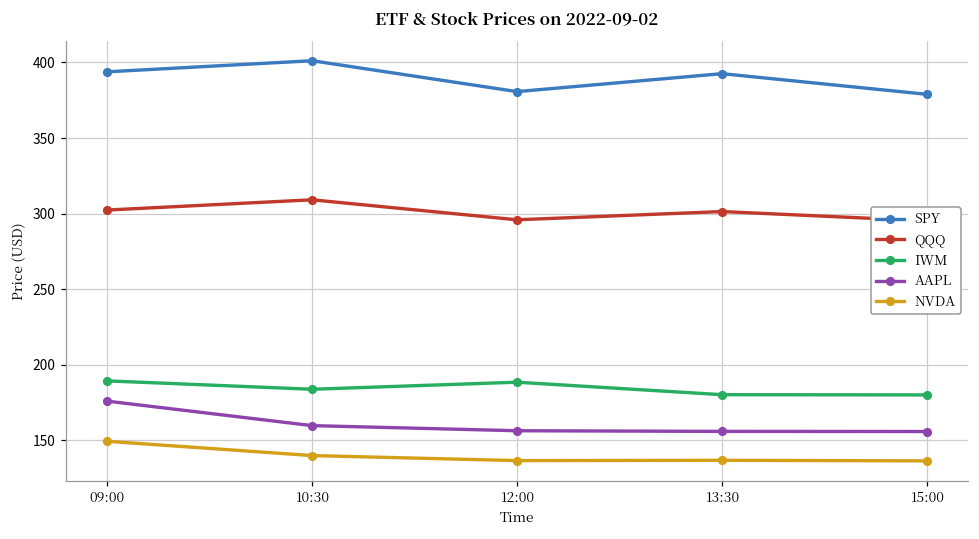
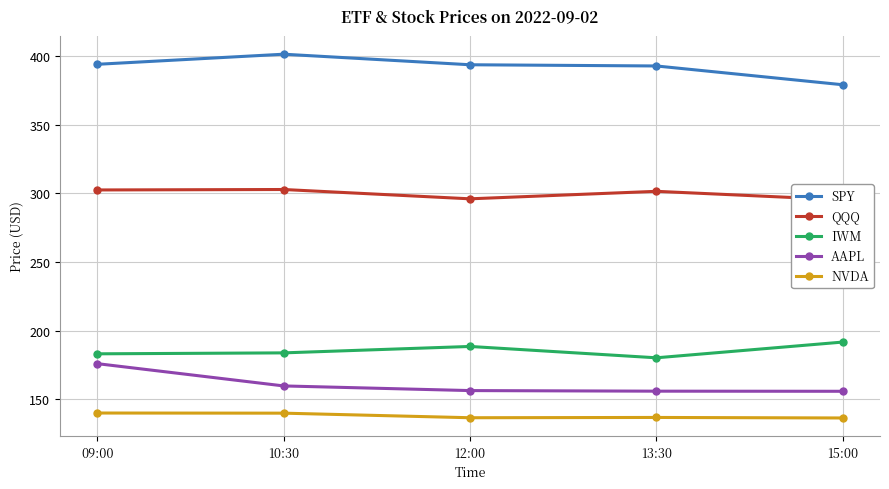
IWM, 09:00: 189 -> 183
NVDA, 09:00: 149 -> 140
QQQ, 10:30: 309 -> 303
SPY, 12:00: 381 -> 393
IWM, 15:00: 180 -> 192
